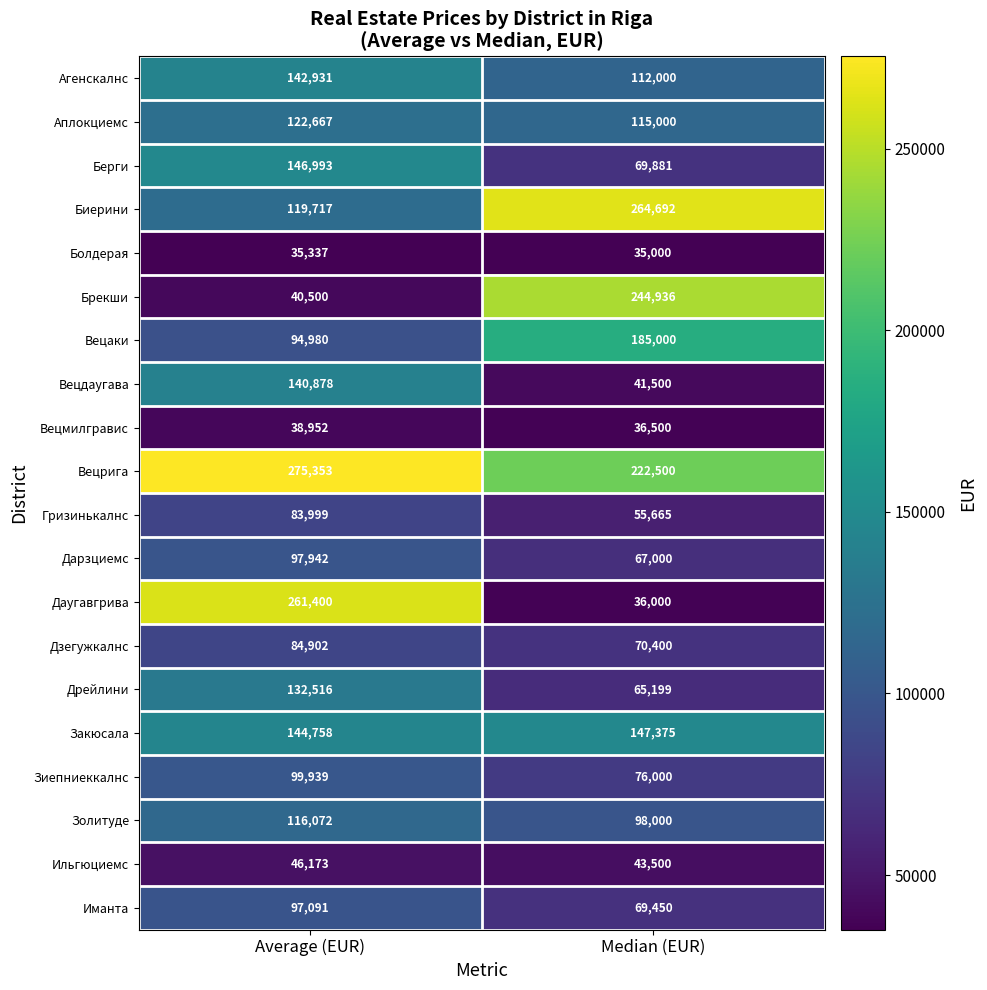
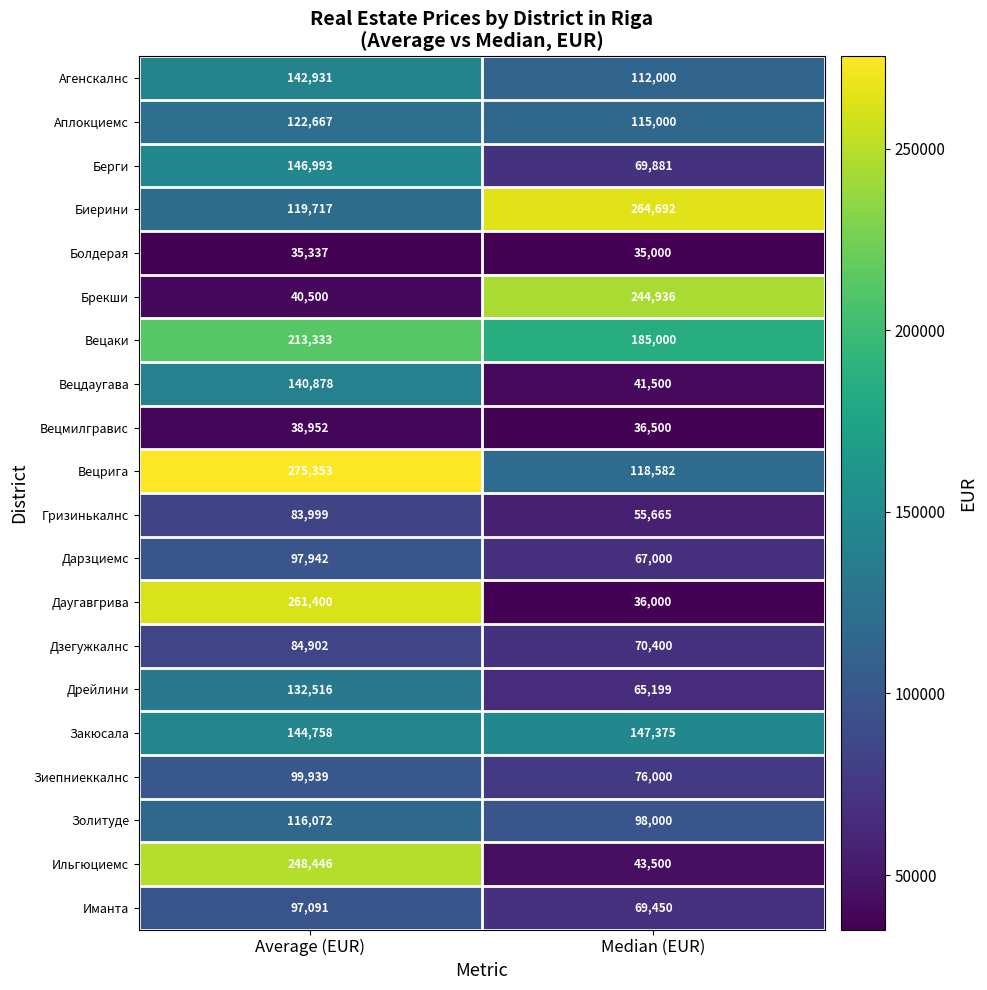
Вецаки, Average (EUR): 94,980 -> 213,333
Вецрига, Median (EUR): 222,500 -> 118,582
Ильгюциемс, Average (EUR): 46,173 -> 248,446
